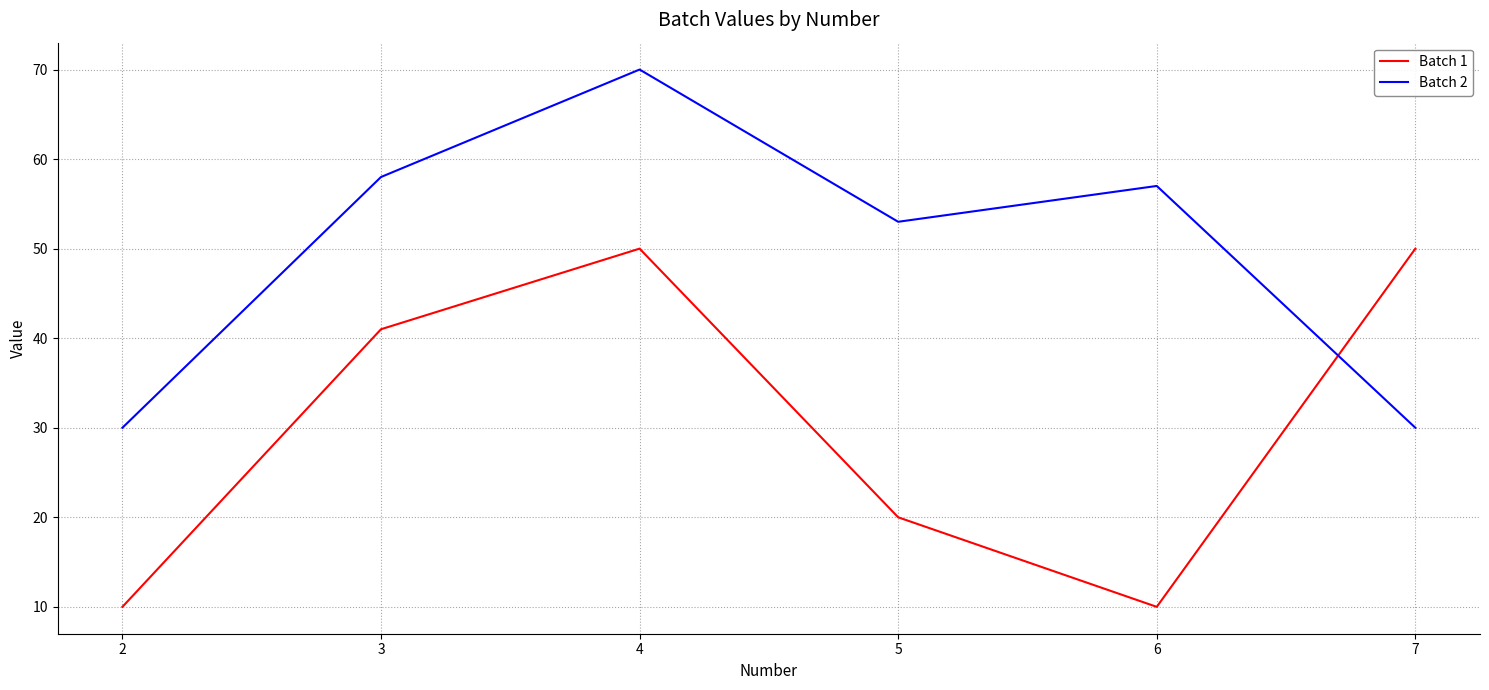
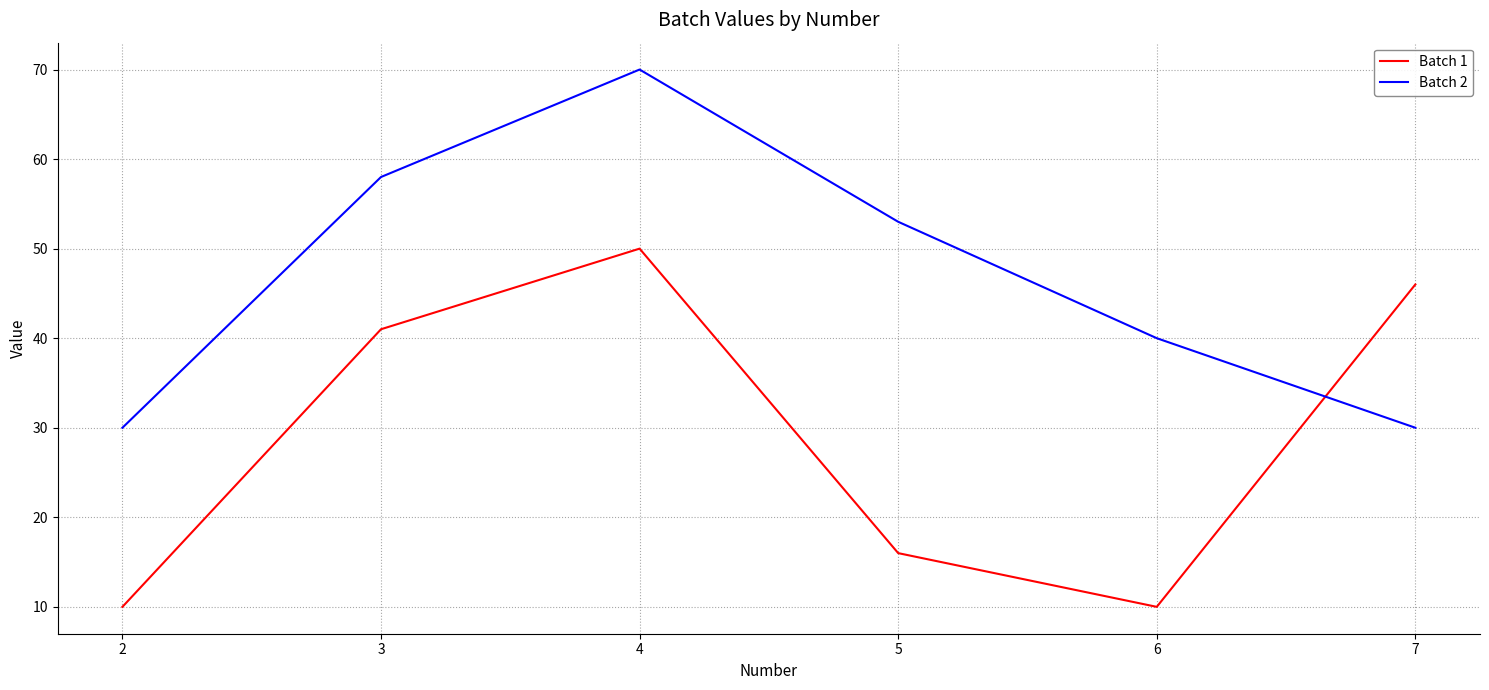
Batch 1, 5: 20 -> 16
Batch 2, 6: 57 -> 40
Batch 1, 7: 50 -> 46
